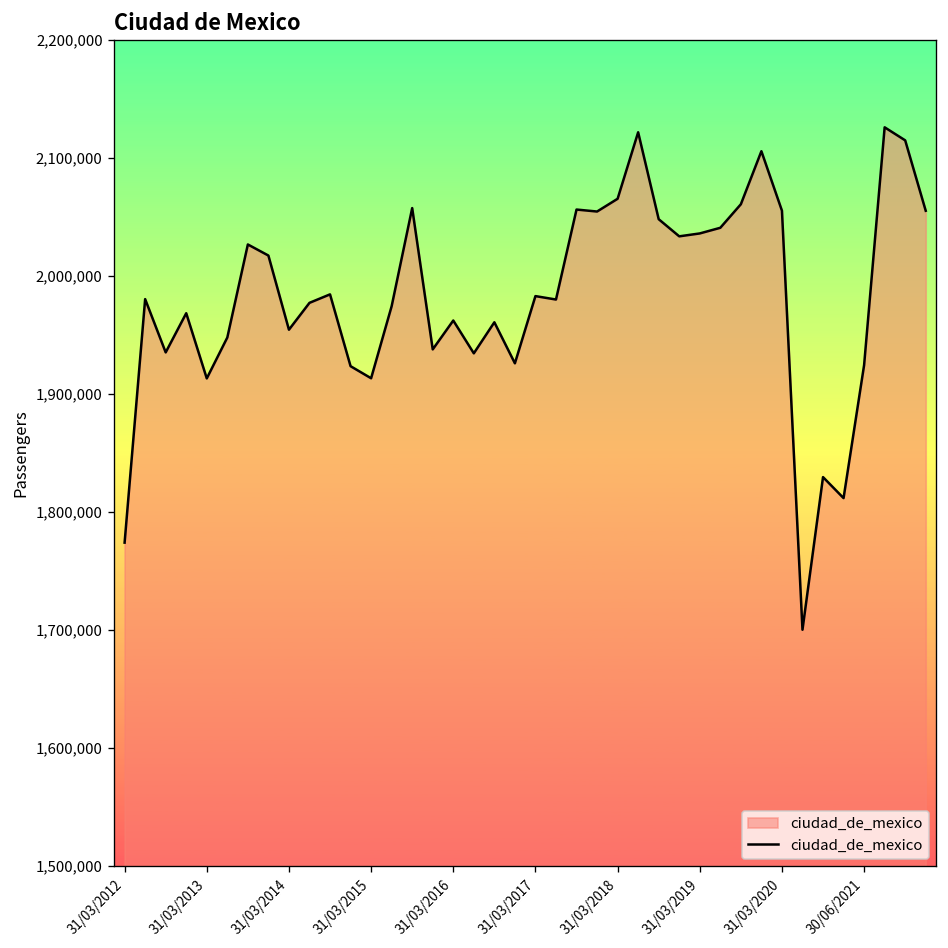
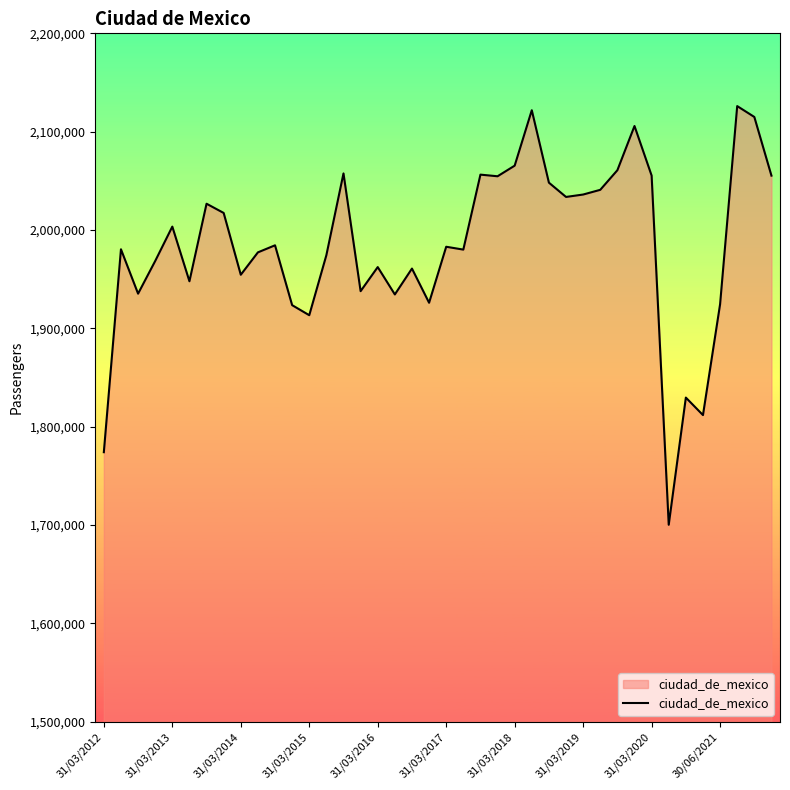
31/03/2013: 1,910,000 -> 2,000,000
